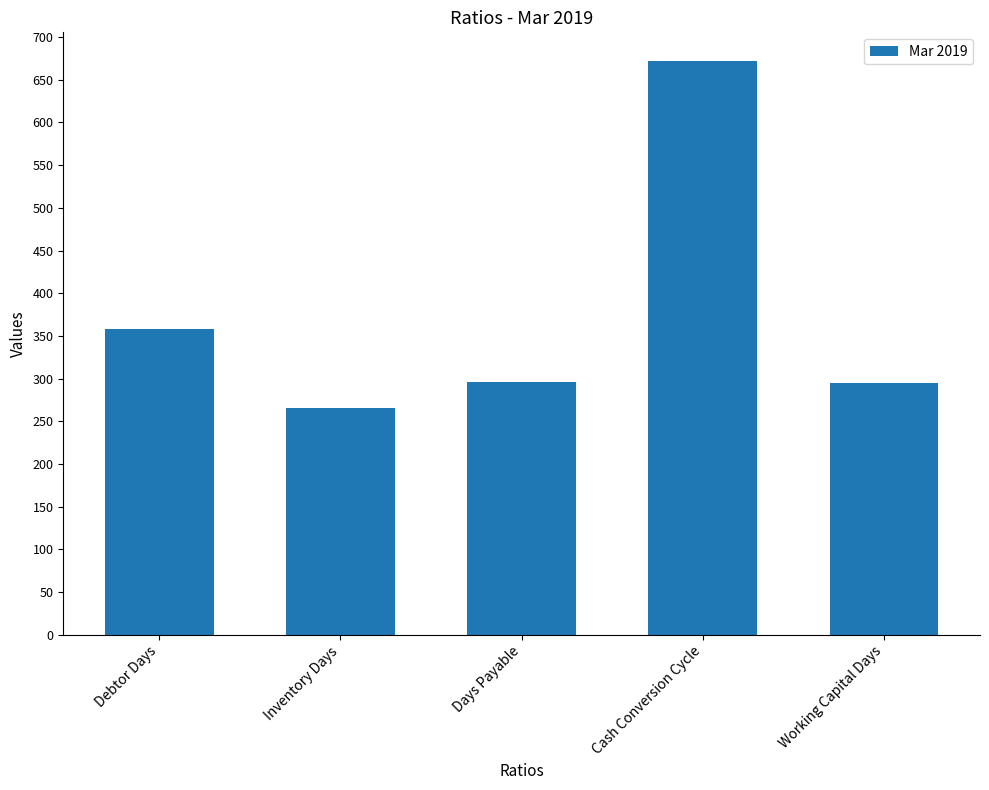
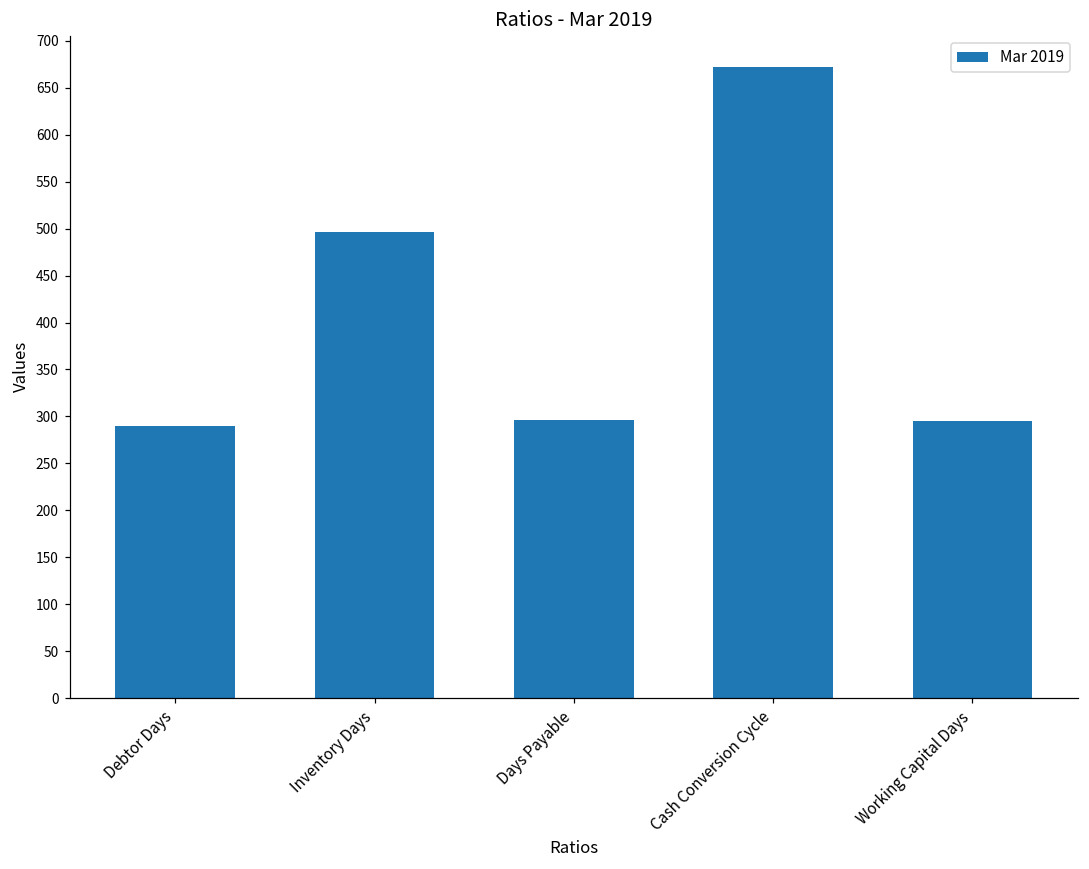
Debtor Days: 360 -> 290
Inventory Days: 270 -> 500
